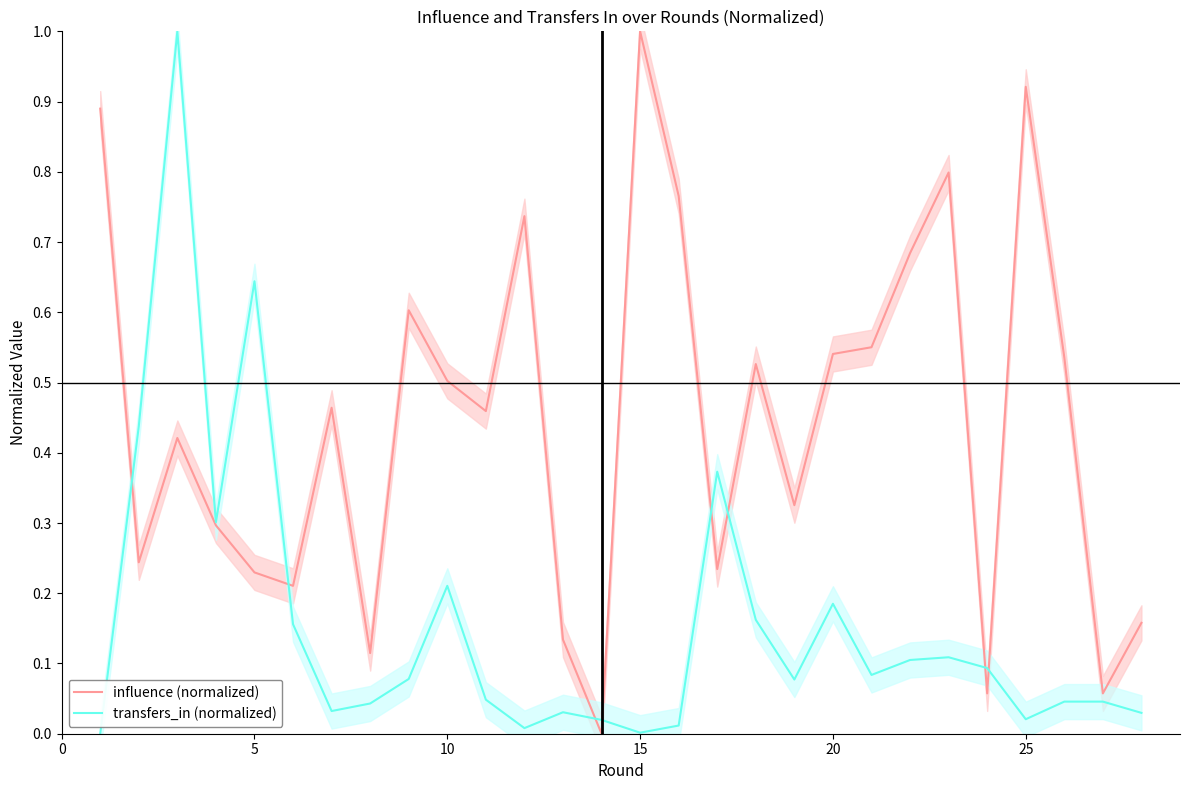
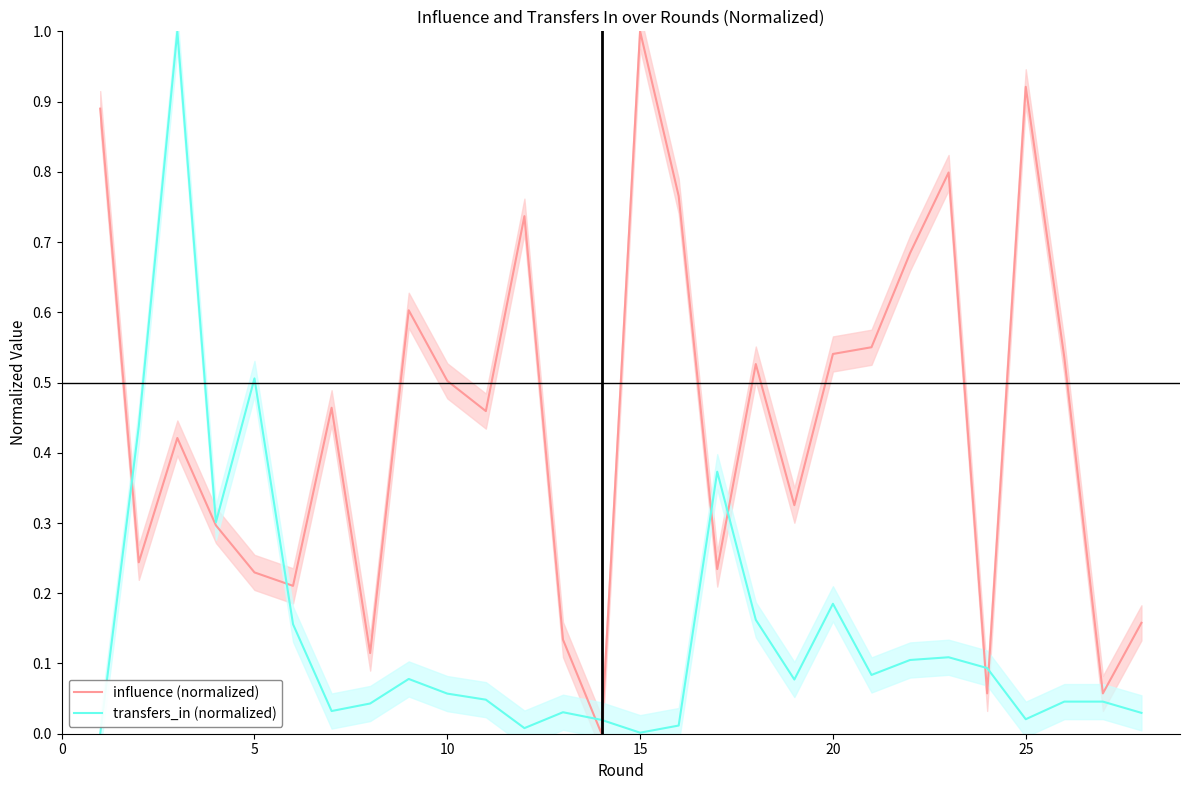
transfers_in (normalized), 5: 0.64 -> 0.51
transfers_in (normalized), 10: 0.21 -> 0.06
